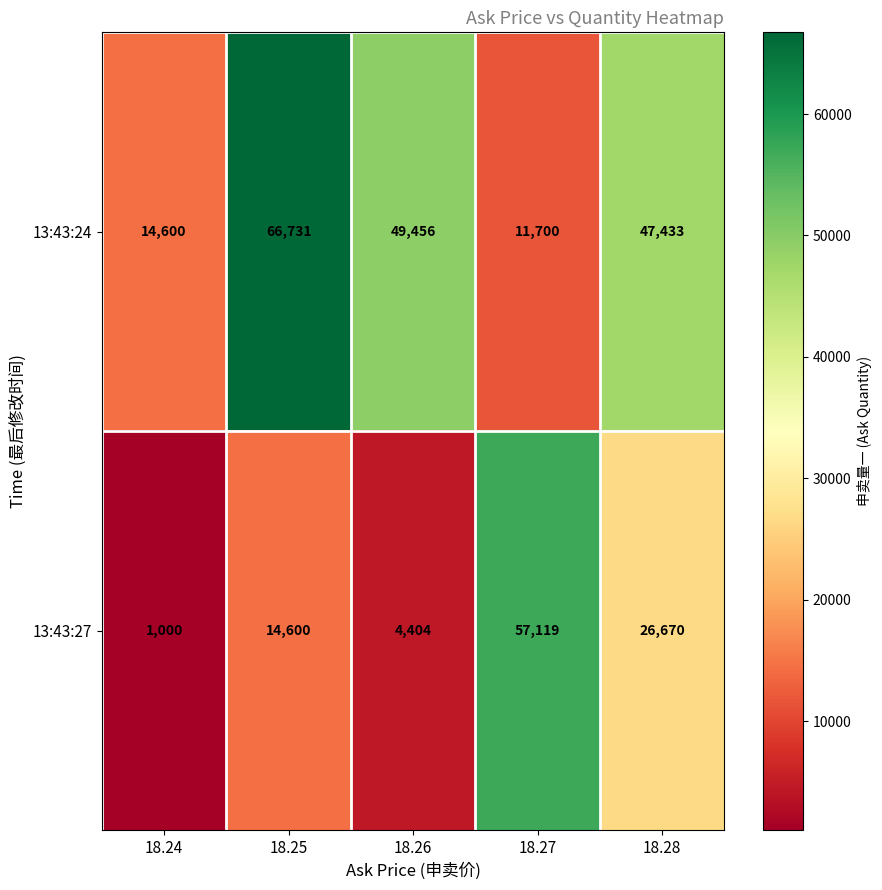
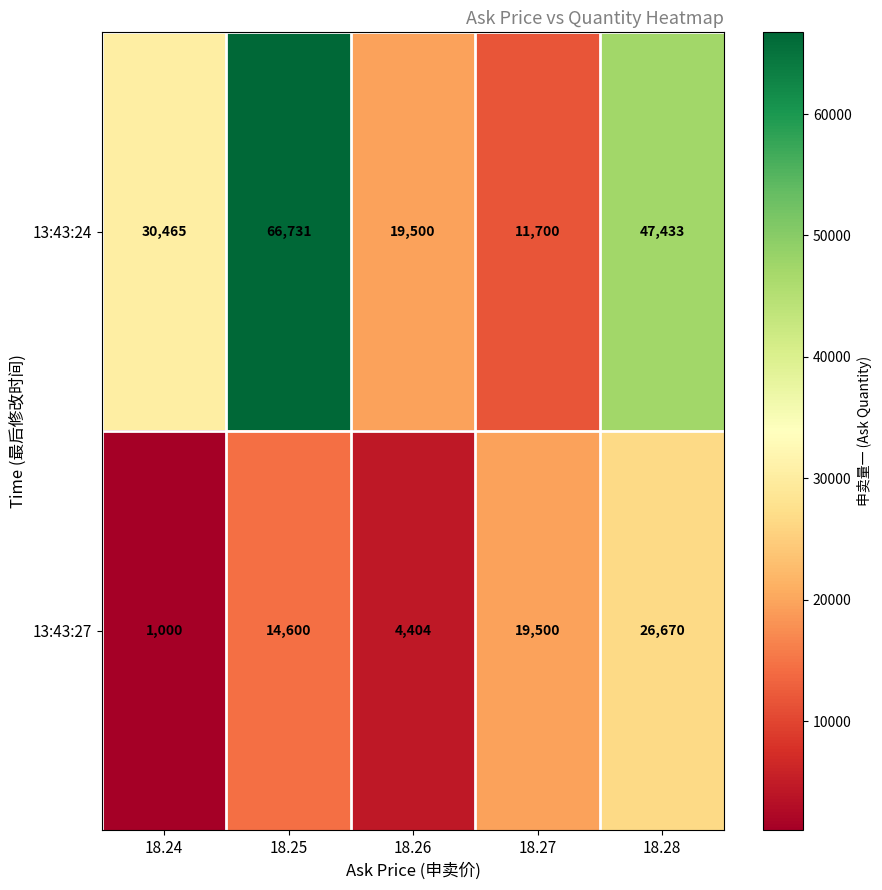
13:43:24, 18.24: 14,600 -> 30,465
13:43:24, 18.26: 49,456 -> 19,500
13:43:27, 18.27: 57,119 -> 19,500
